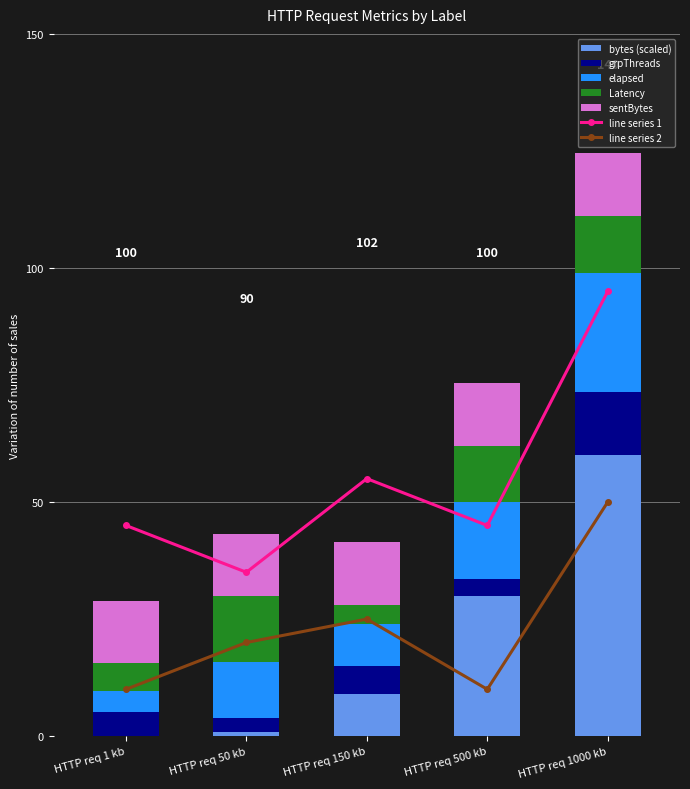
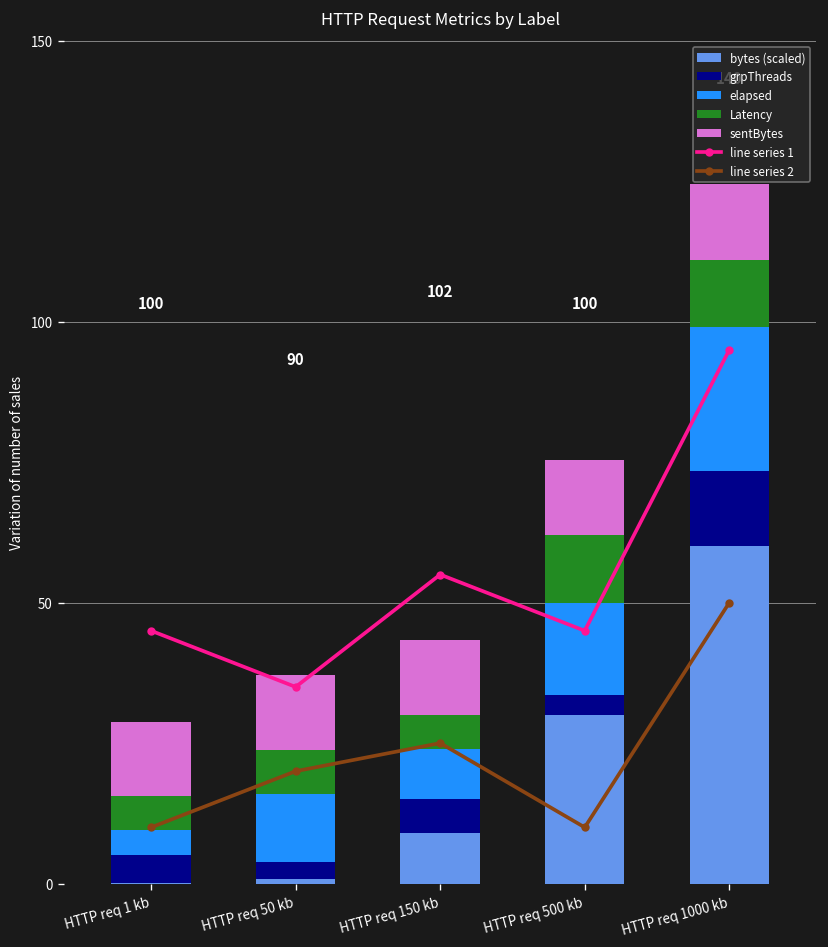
Latency, HTTP req 50 kb: 14 -> 8
Latency, HTTP req 150 kb: 4 -> 6
